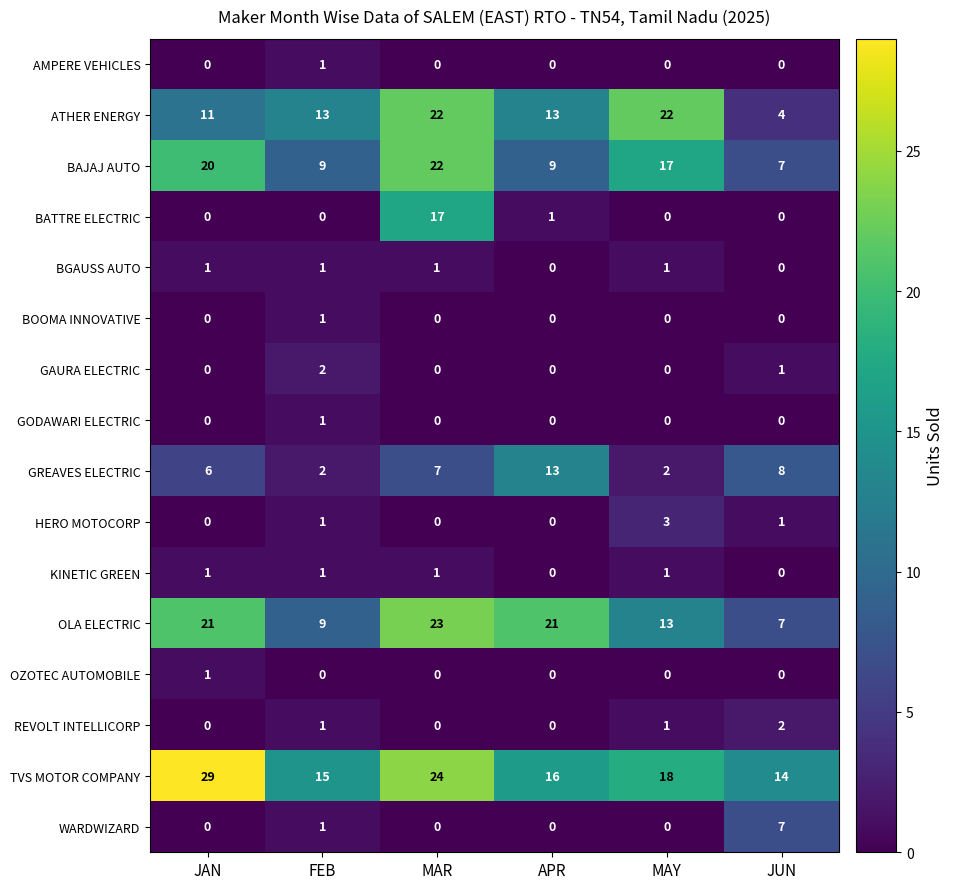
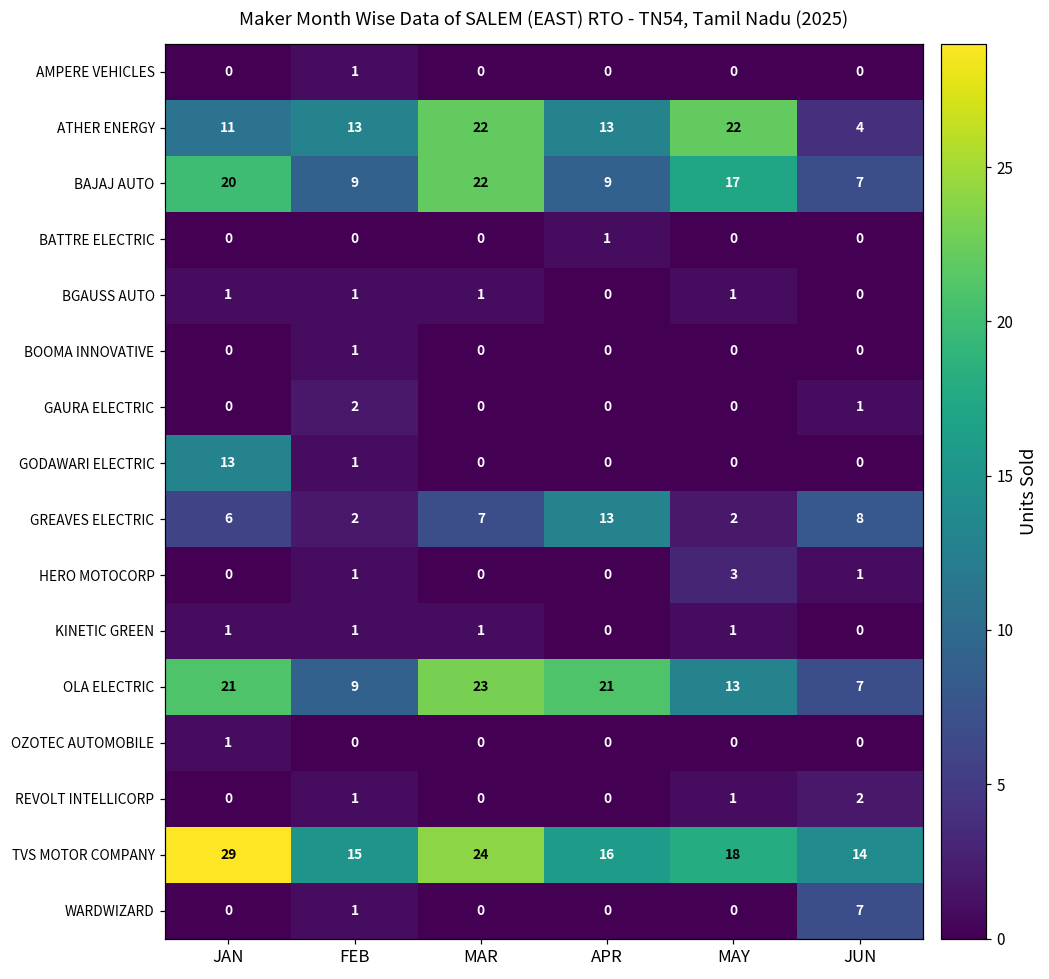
BATTRE ELECTRIC, MAR: 17 -> 0
GODAWARI ELECTRIC, JAN: 0 -> 13
